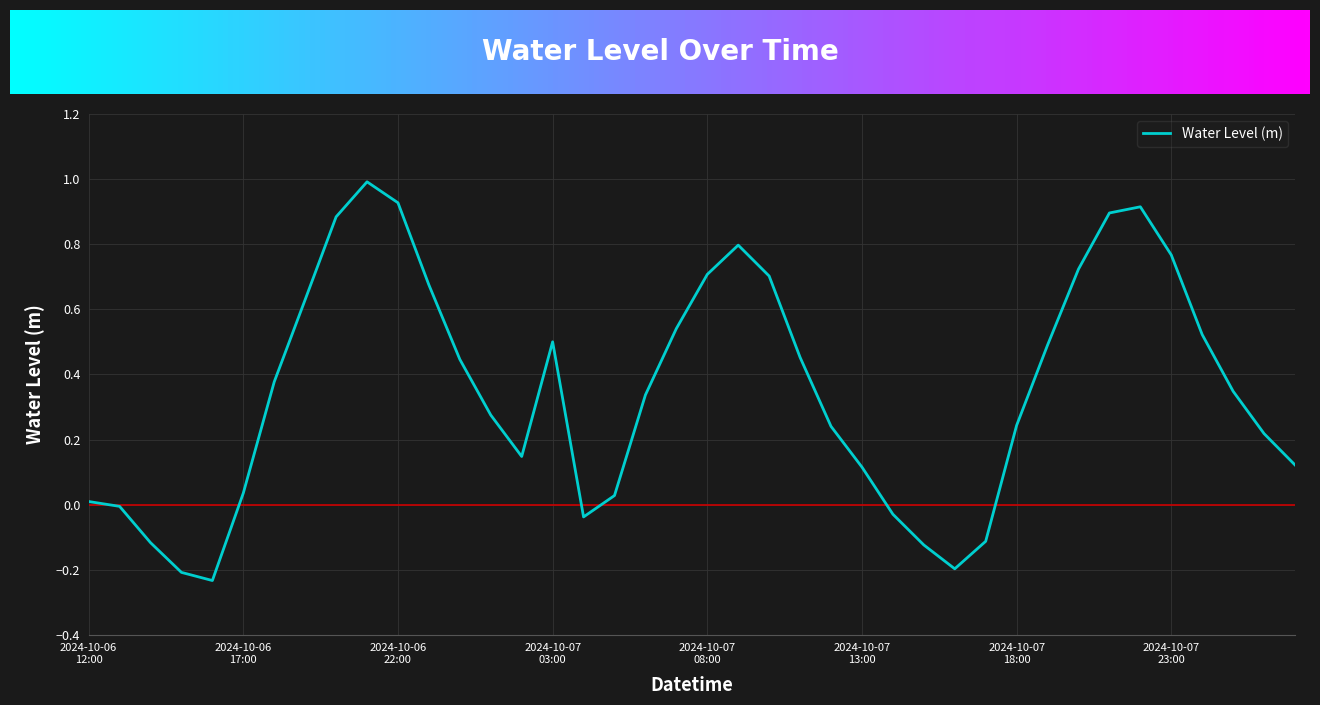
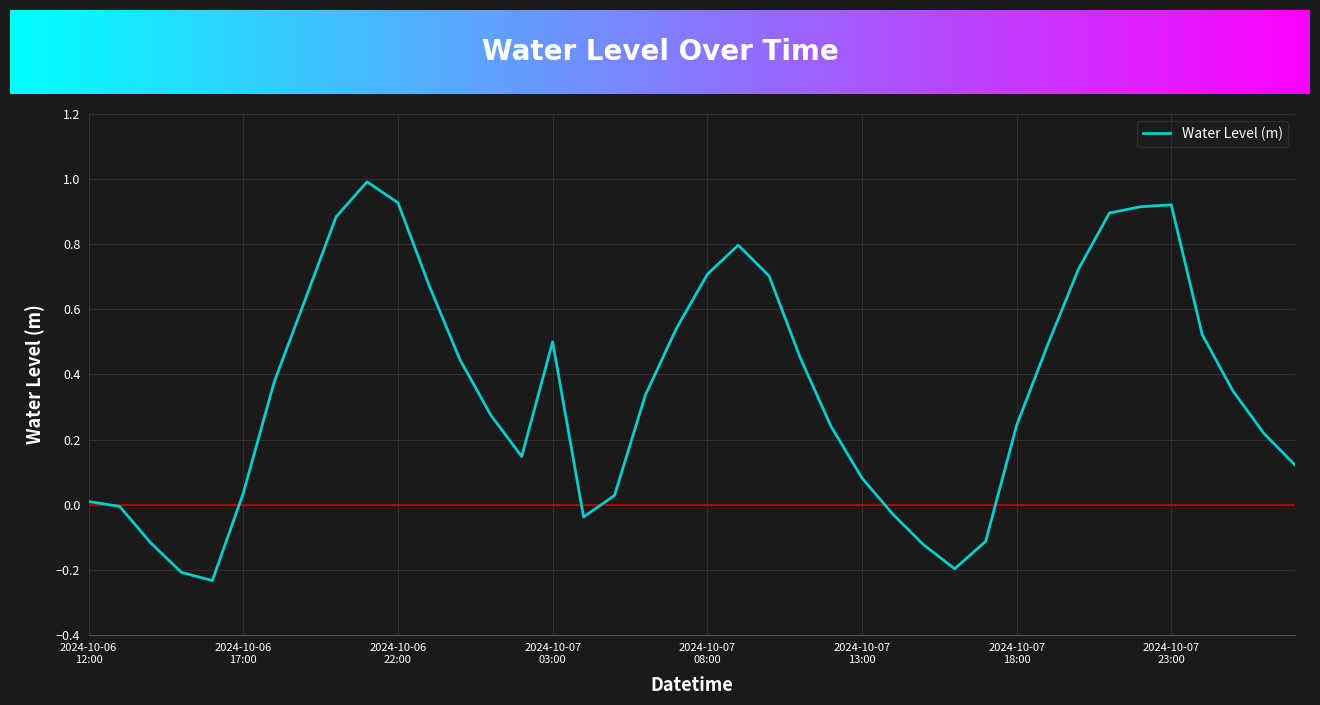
2024-10-07 13:00: 0.12 -> 0.08
2024-10-07 23:00: 0.77 -> 0.92
